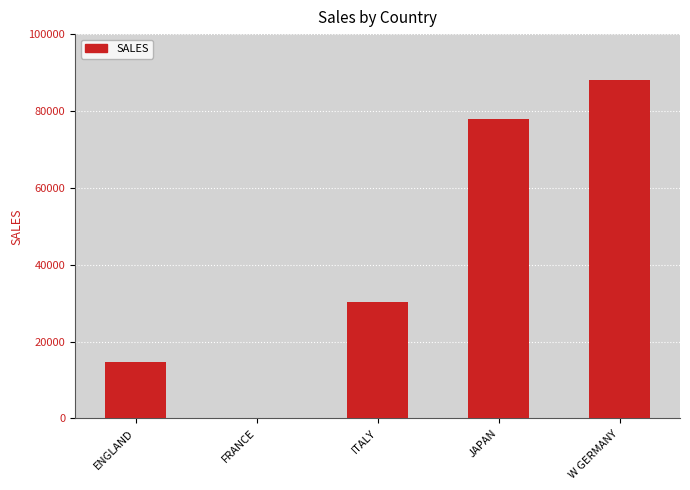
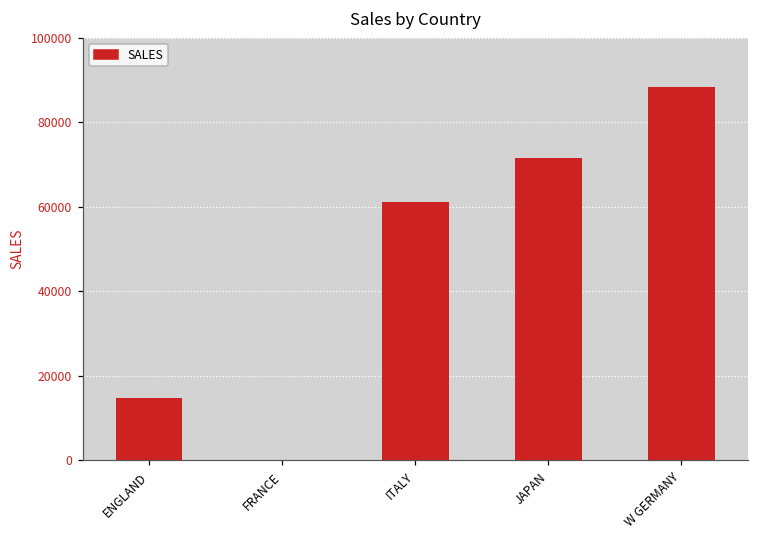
ITALY: 30000 -> 61000
JAPAN: 78000 -> 71000
